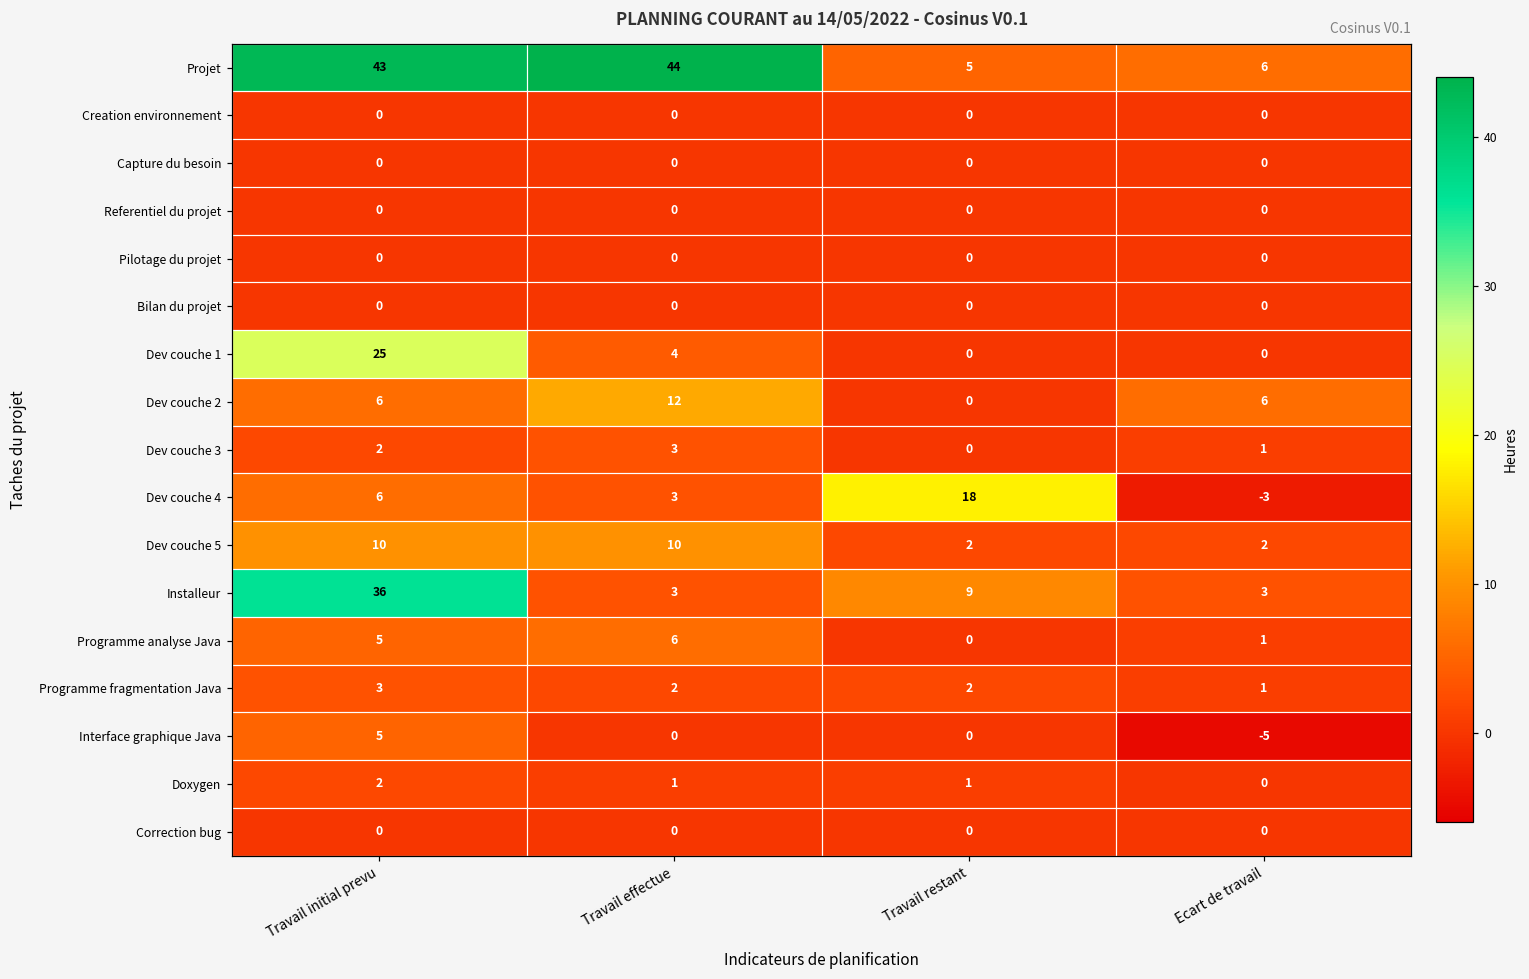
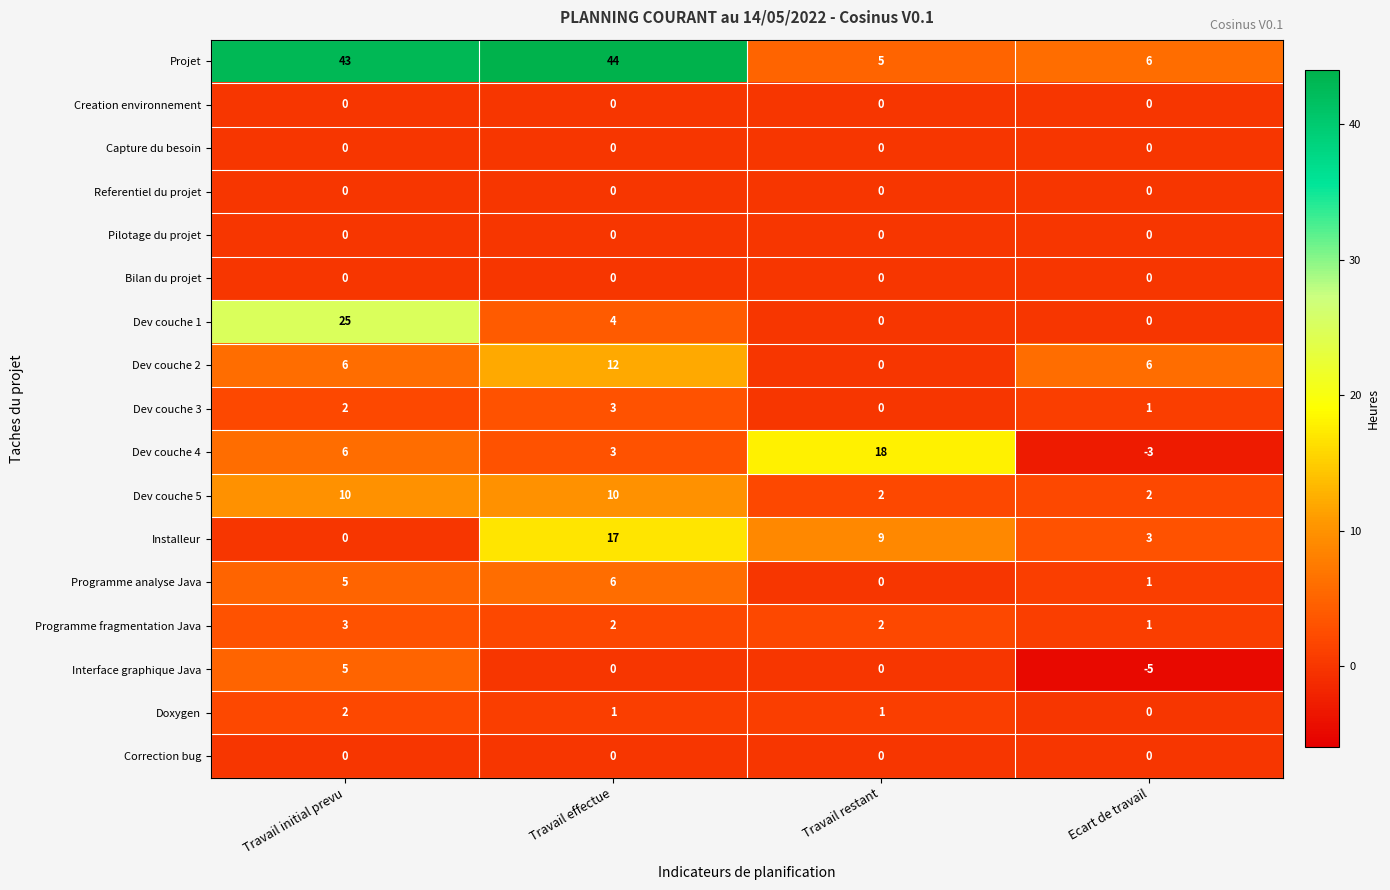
Installeur, Travail initial prevu: 36 -> 0
Installeur, Travail effectue: 3 -> 17
